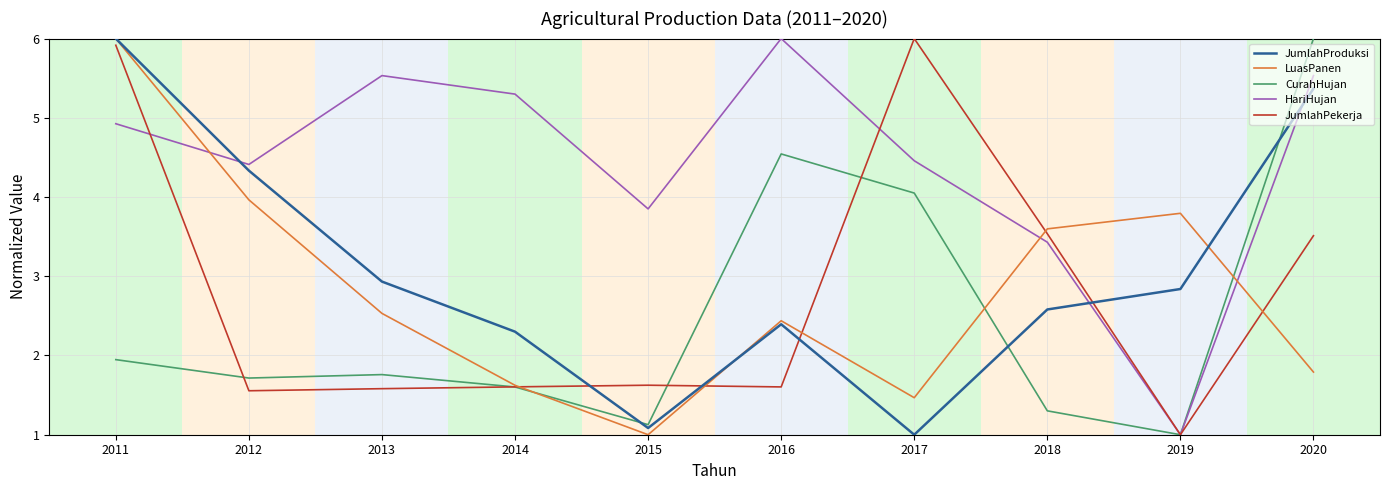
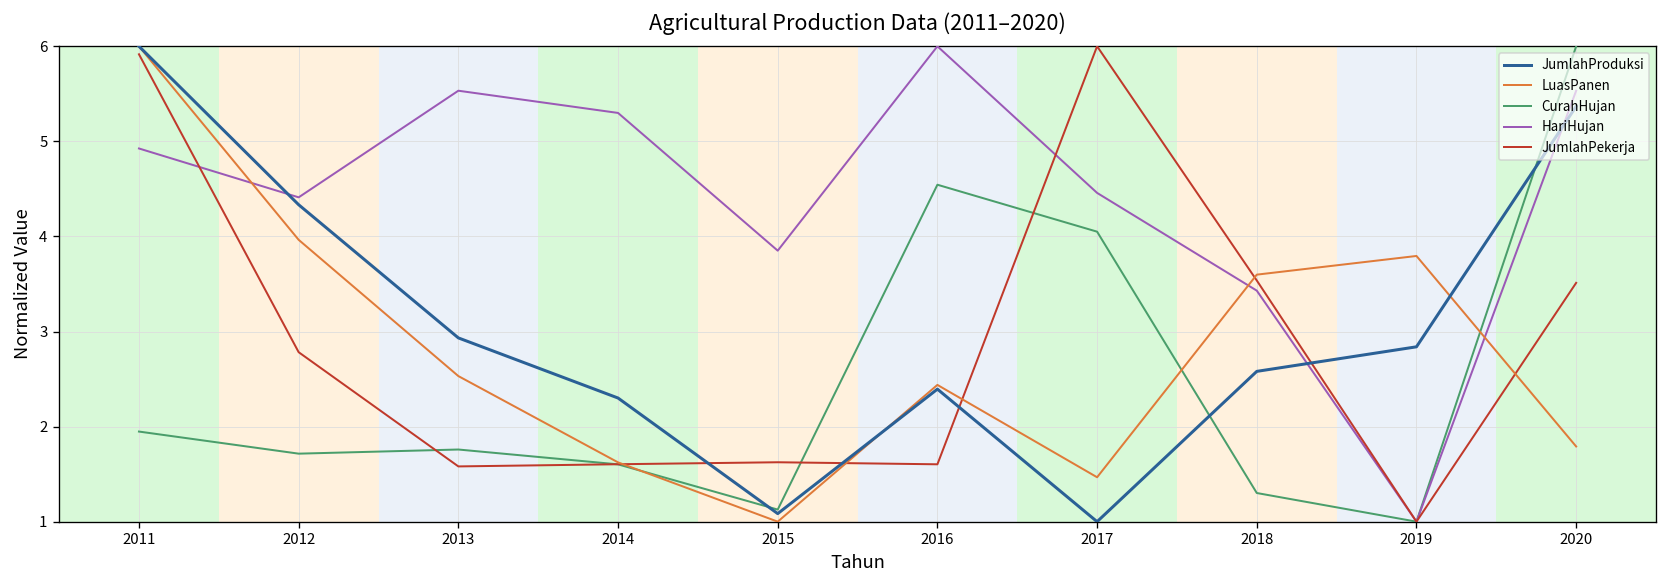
JumlahPekerja, 2012: 1.6 -> 2.8
